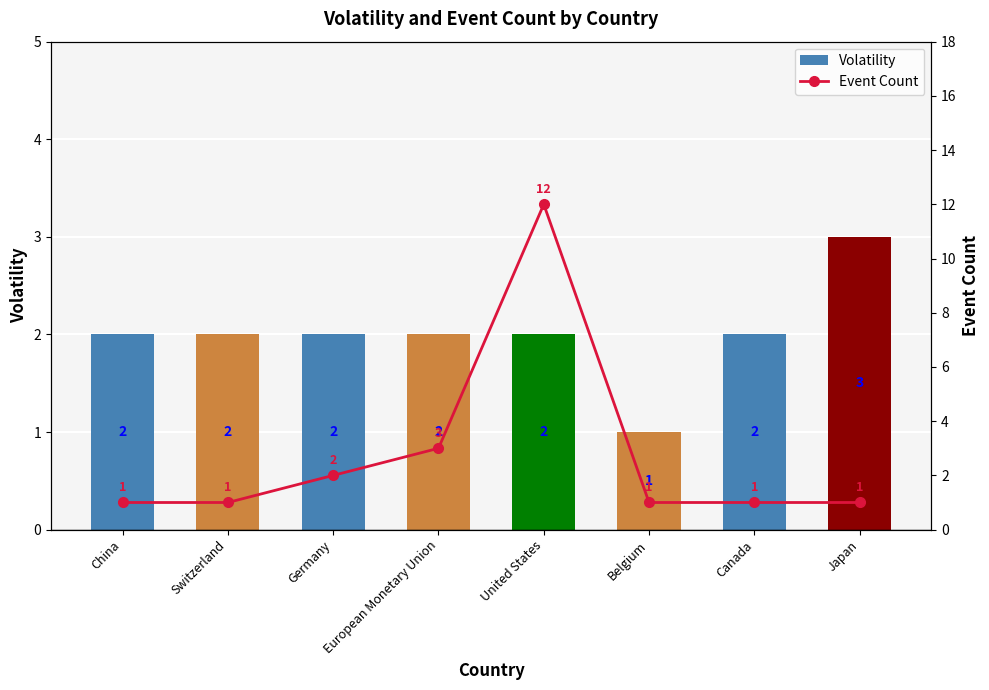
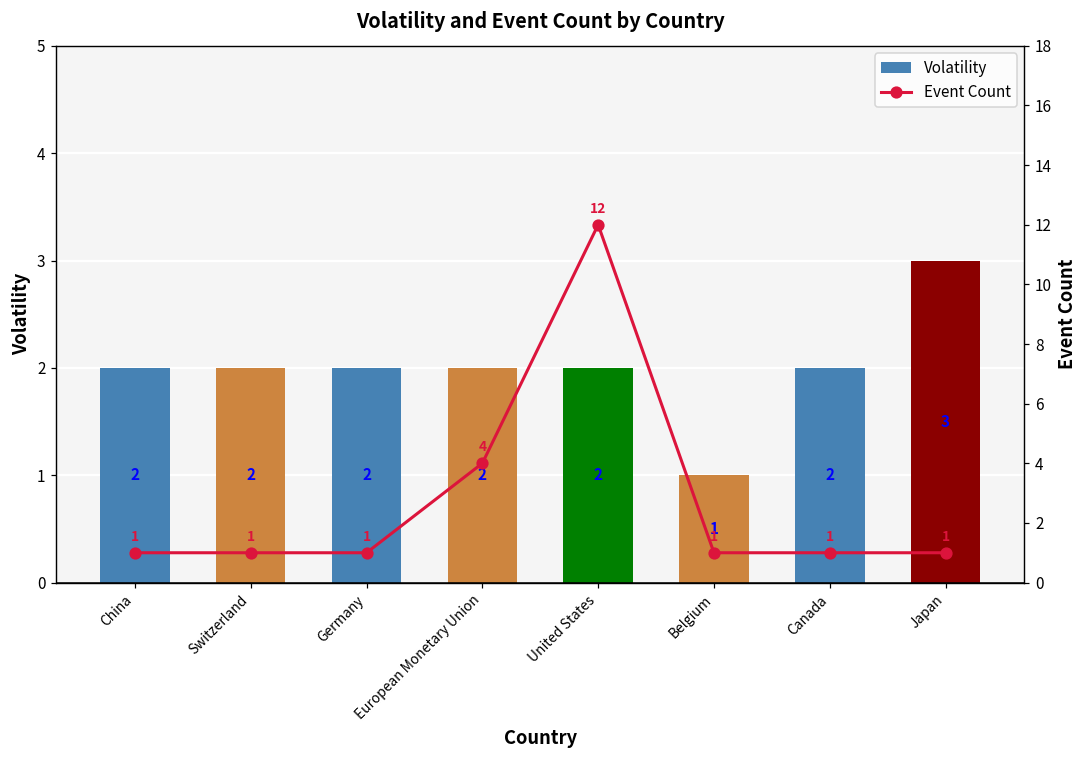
Event Count, Germany: 2 -> 1
Event Count, European Monetary Union: 3 -> 4
